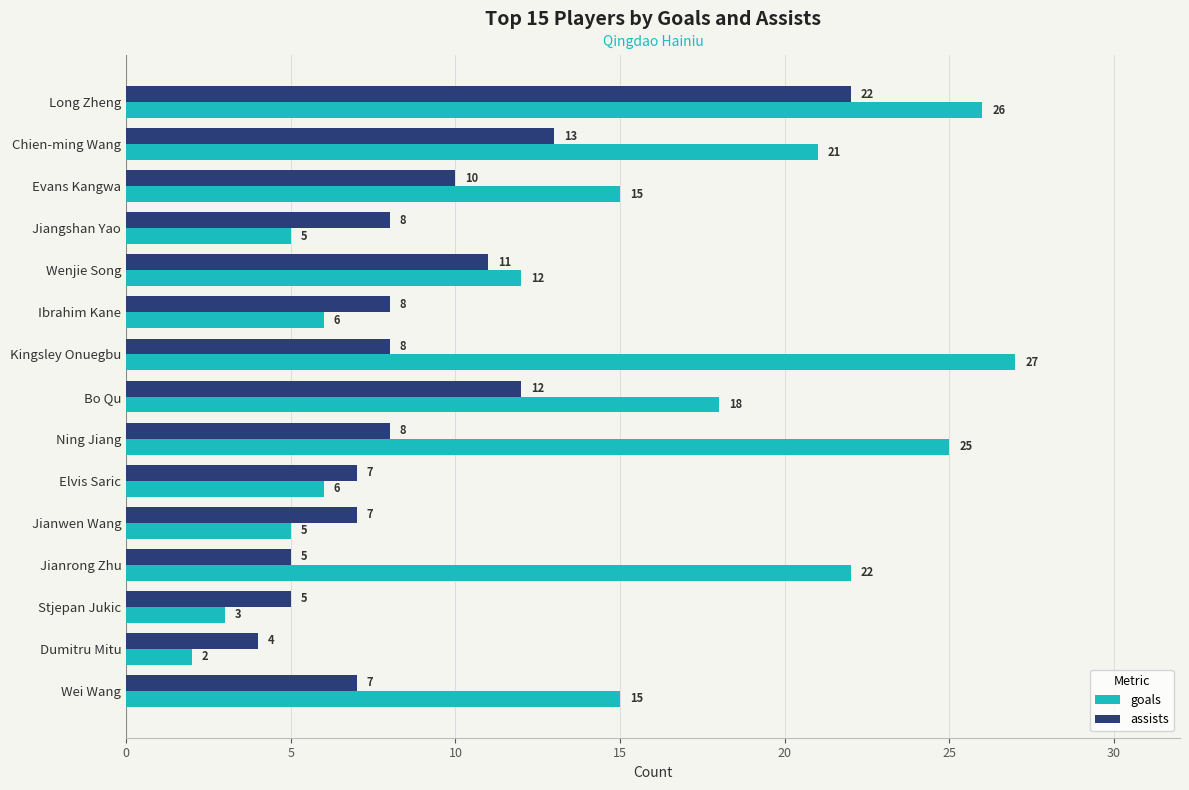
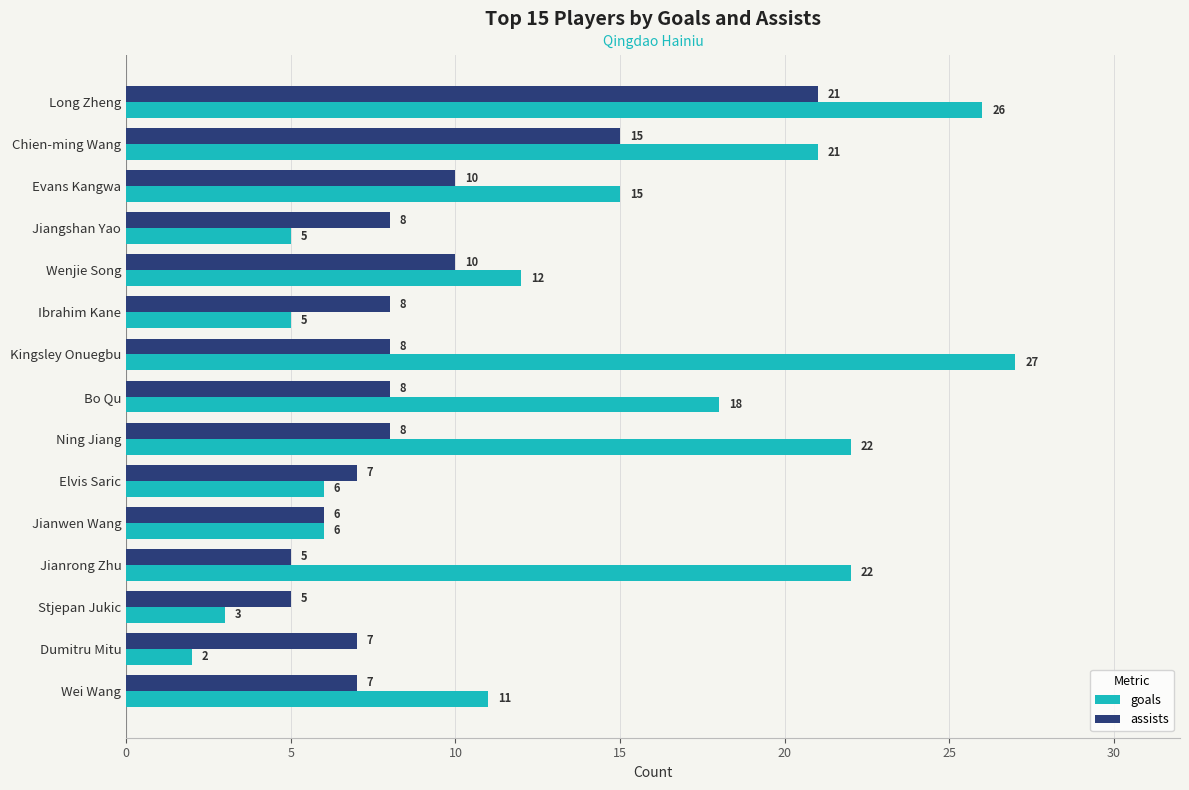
assists, Long Zheng: 22 -> 21
assists, Chien-ming Wang: 13 -> 15
assists, Wenjie Song: 11 -> 10
goals, Ibrahim Kane: 6 -> 5
assists, Bo Qu: 12 -> 8
goals, Ning Jiang: 25 -> 22
assists, Jianwen Wang: 7 -> 6
goals, Jianwen Wang: 5 -> 6
assists, Dumitru Mitu: 4 -> 7
goals, Wei Wang: 15 -> 11
